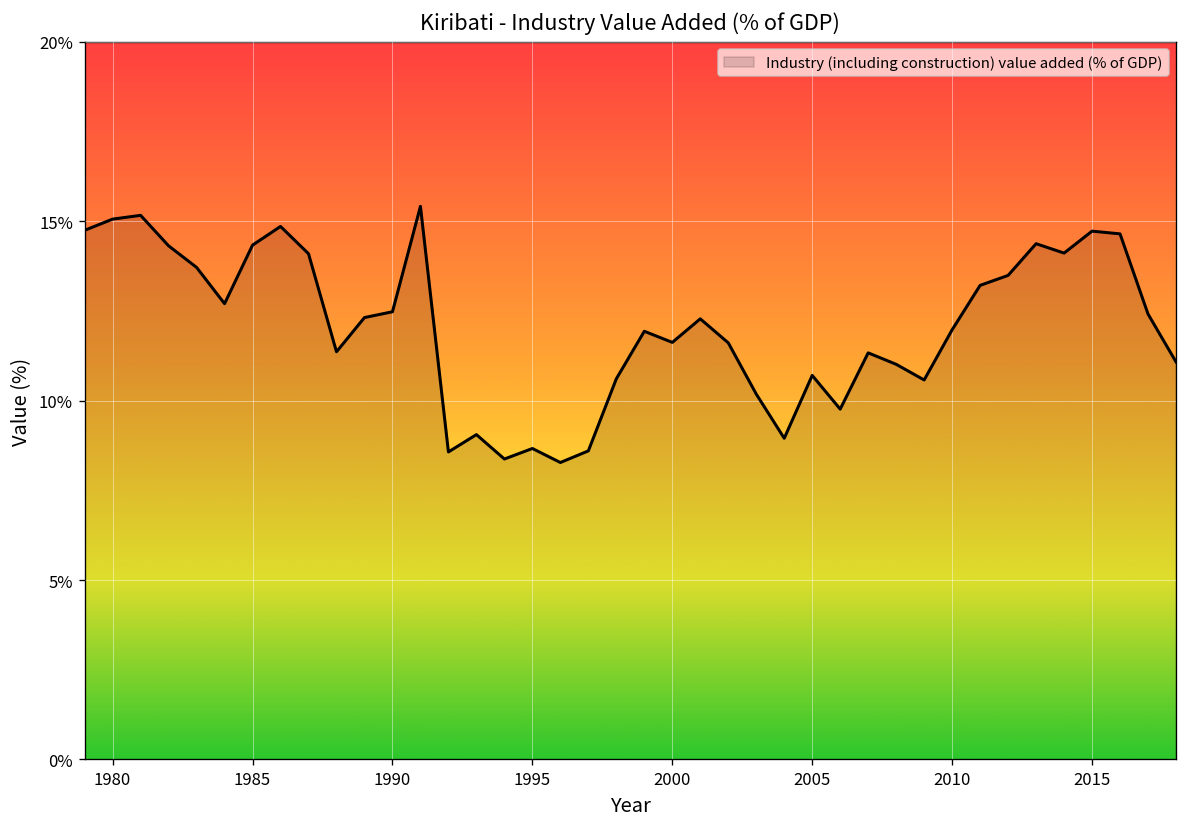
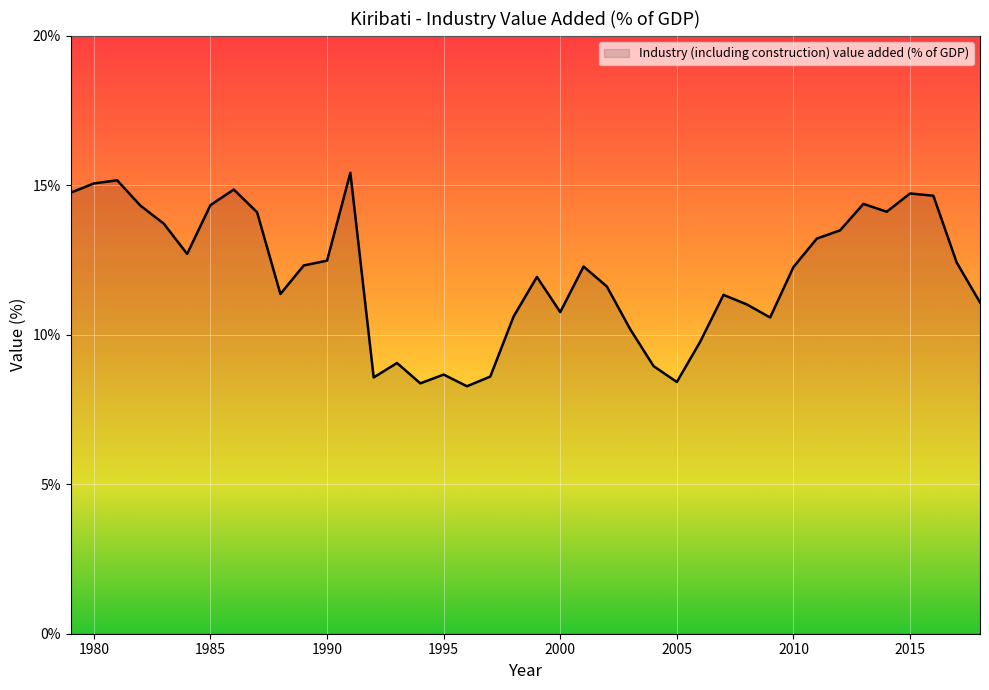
2000: 11.6% -> 10.8%
2005: 10.7% -> 8.4%
2010: 12.0% -> 12.3%
